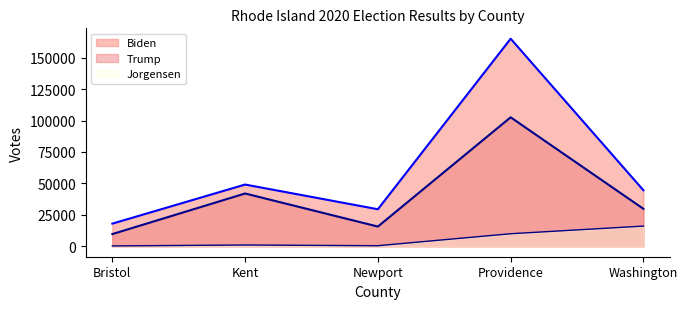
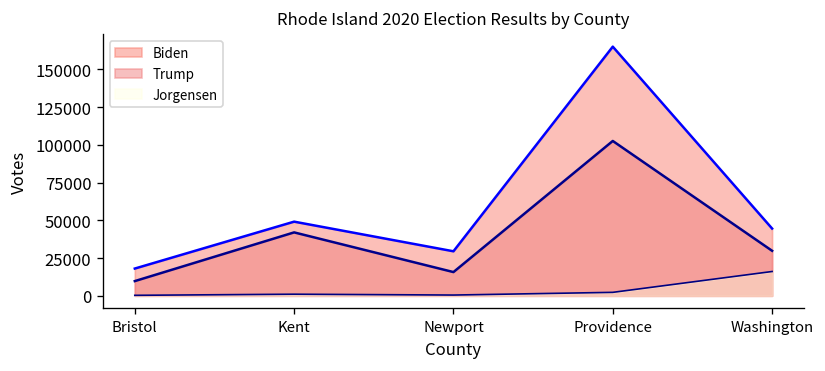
Jorgensen, Providence: 10000 -> 2000
